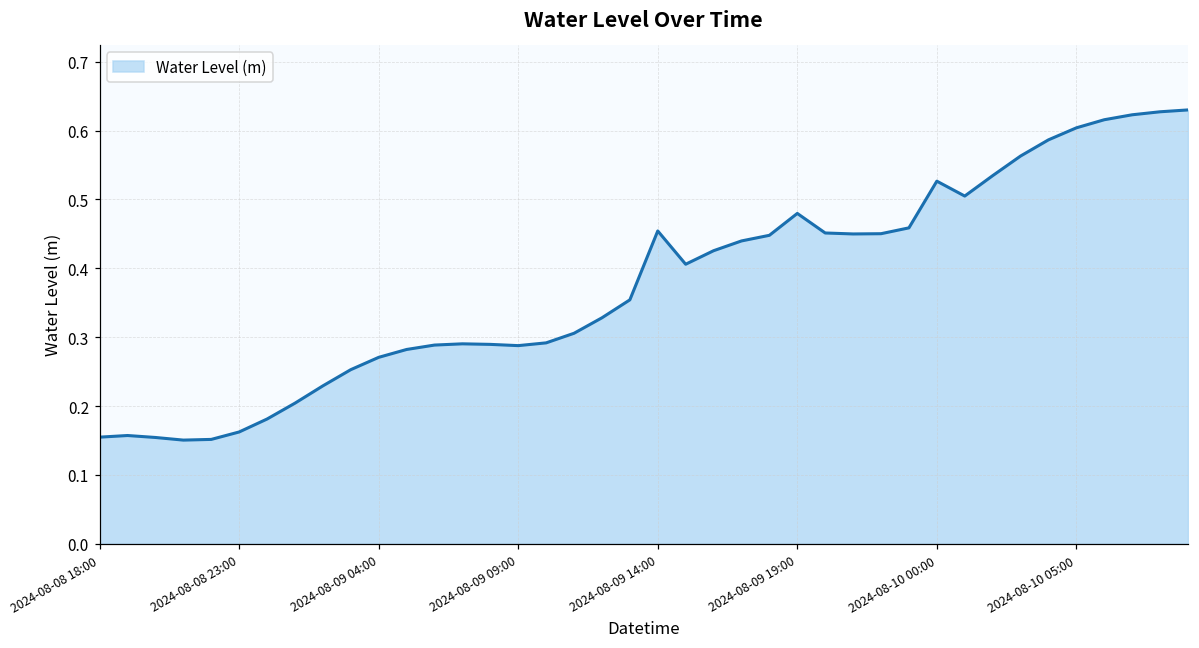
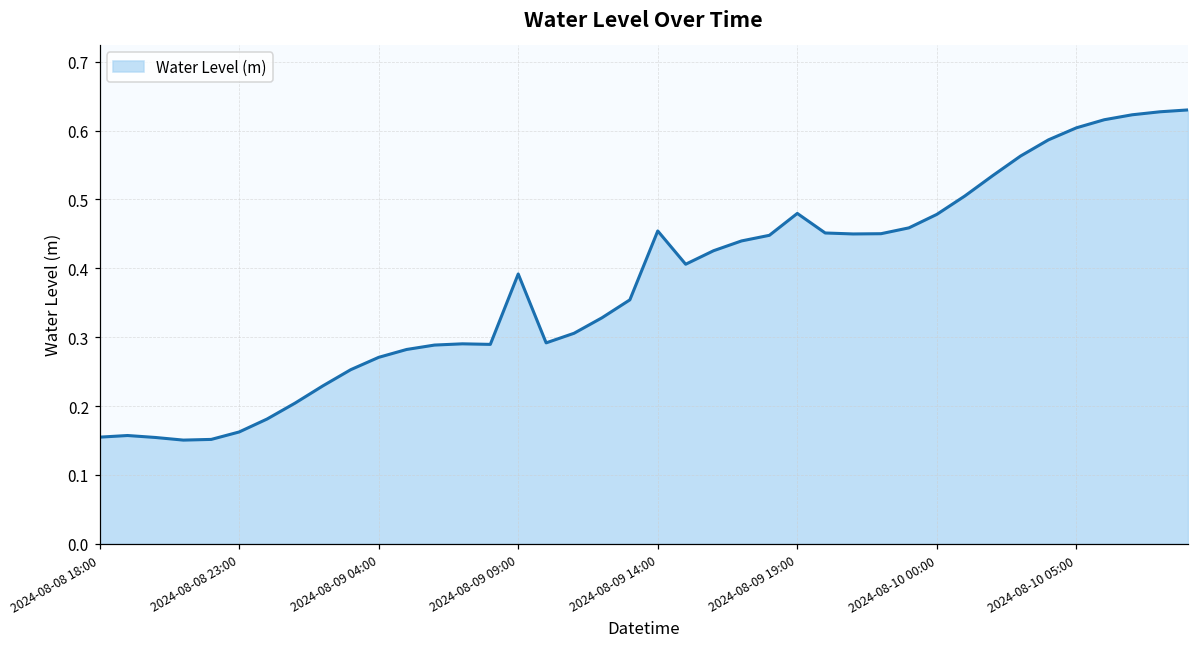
2024-08-09 09:00: 0.29 -> 0.39
2024-08-10 00:00: 0.53 -> 0.48
